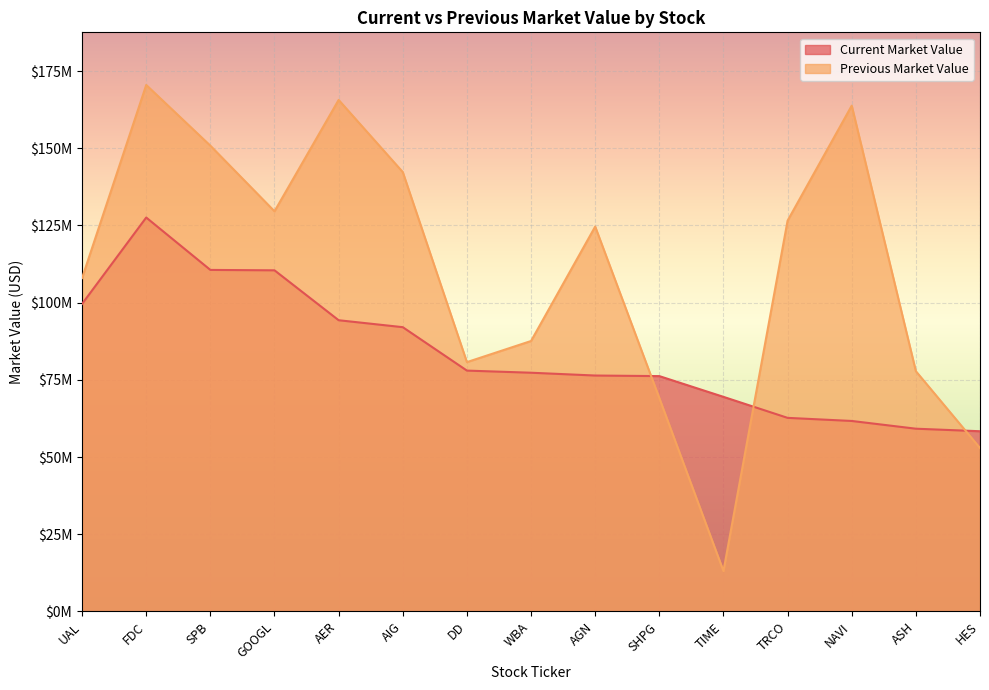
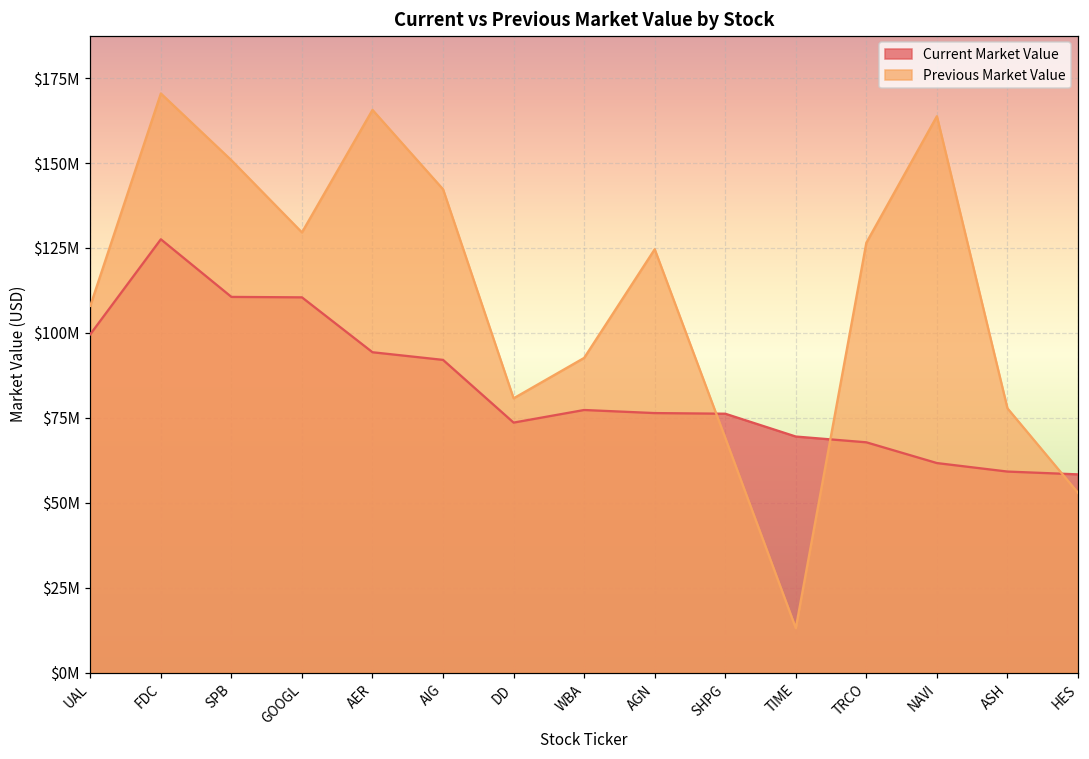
Current Market Value, DD: $78000000 -> $74000000
Previous Market Value, WBA: $88000000 -> $93000000
Current Market Value, TRCO: $63000000 -> $68000000
